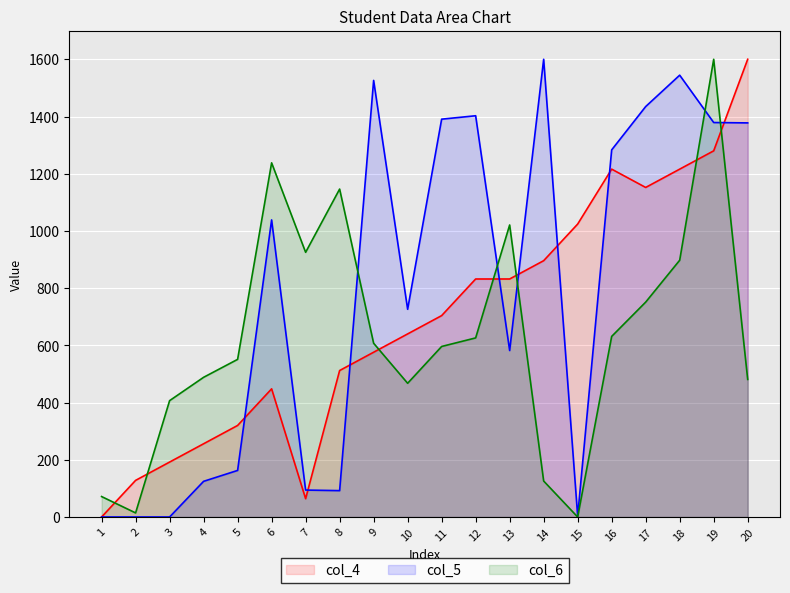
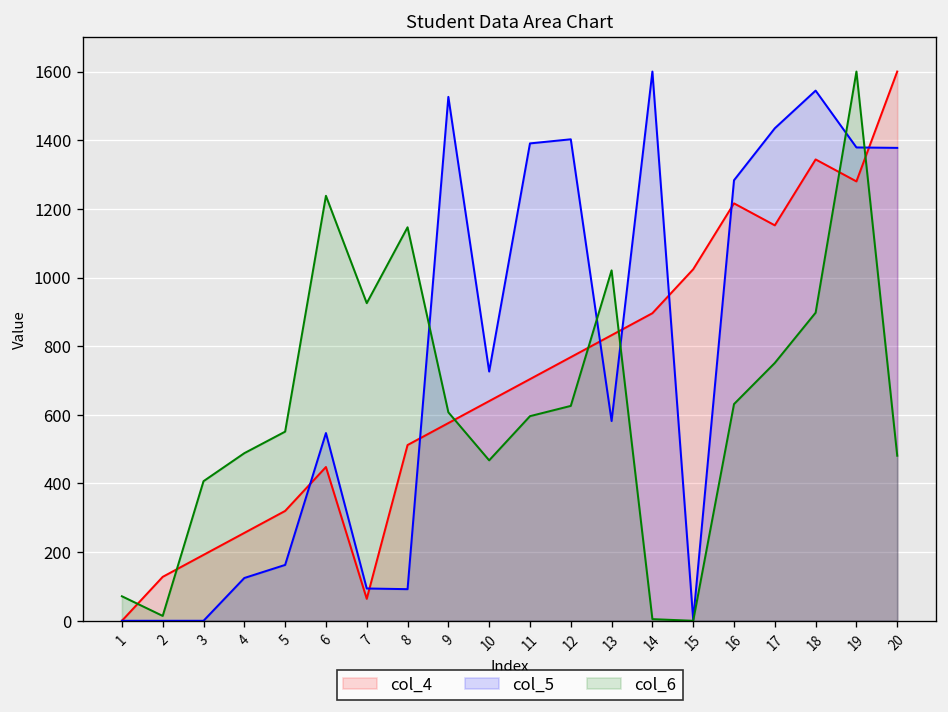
col_5, 6: 1040 -> 550
col_4, 12: 830 -> 770
col_6, 14: 130 -> 0
col_4, 18: 1220 -> 1340
